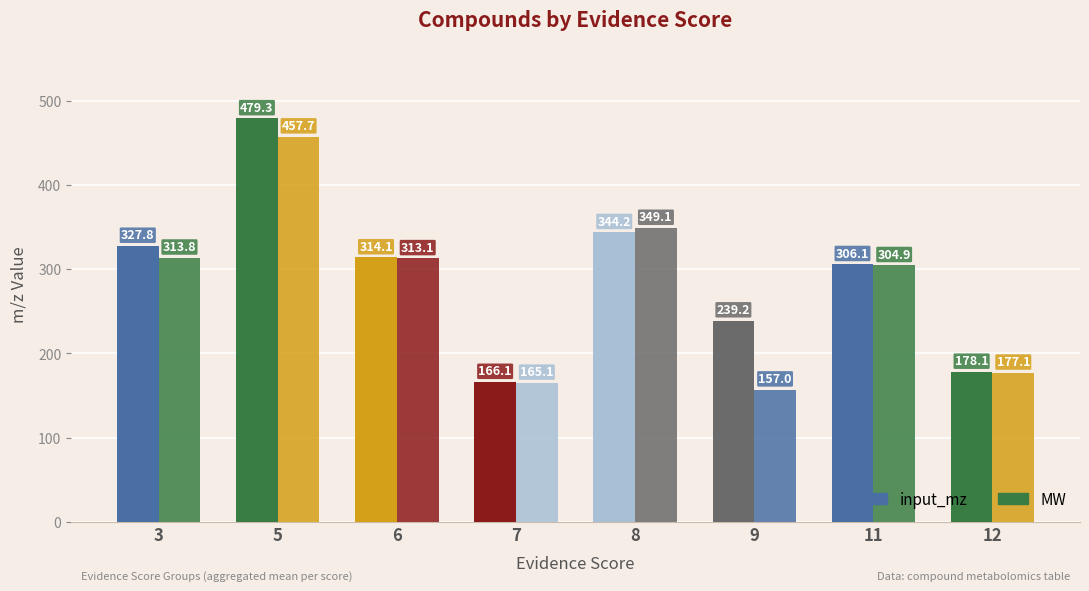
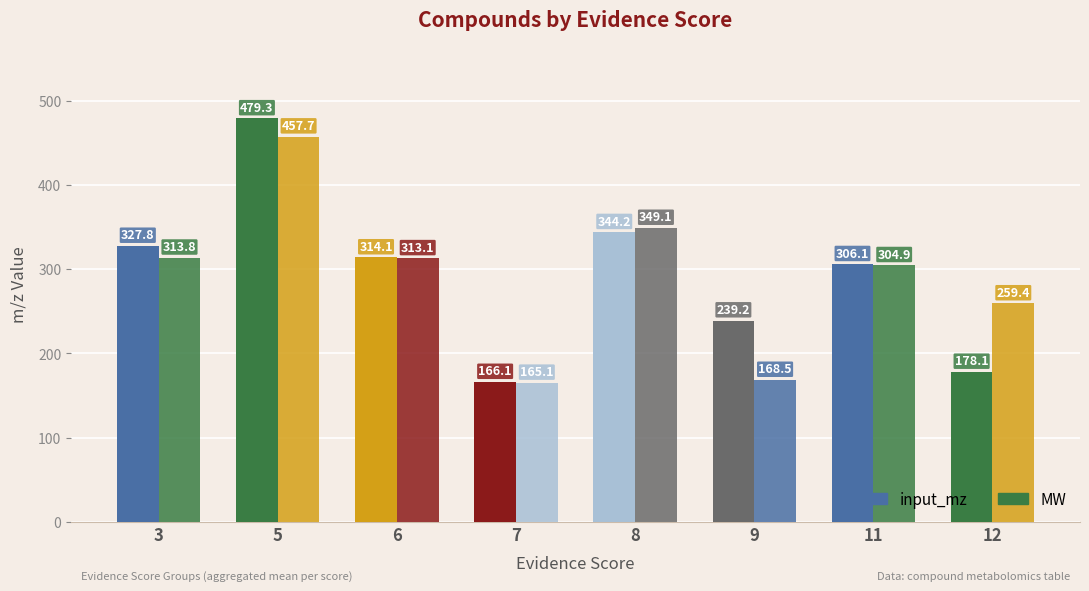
MW, 9: 157.0 -> 168.5
MW, 12: 177.1 -> 259.4
